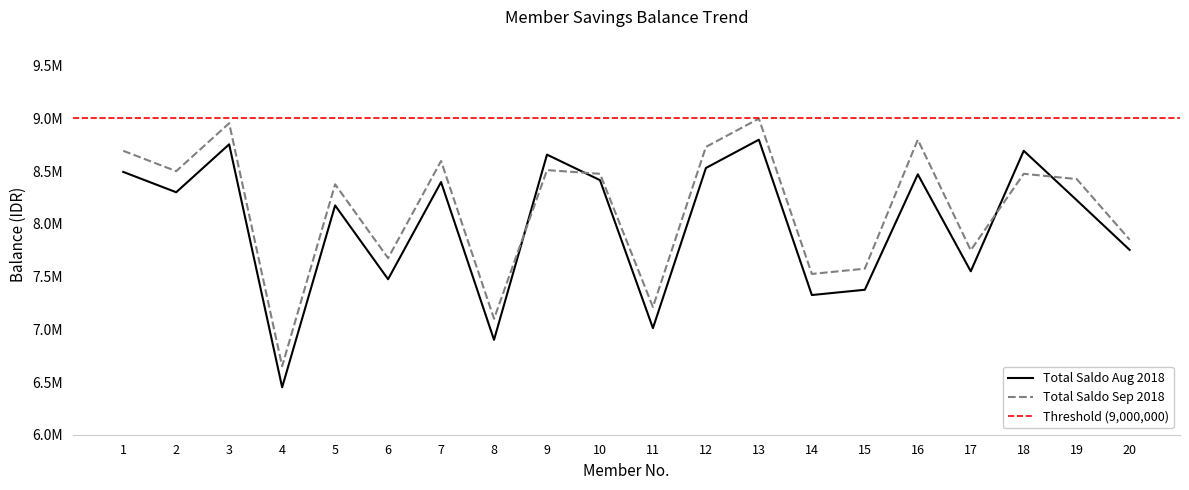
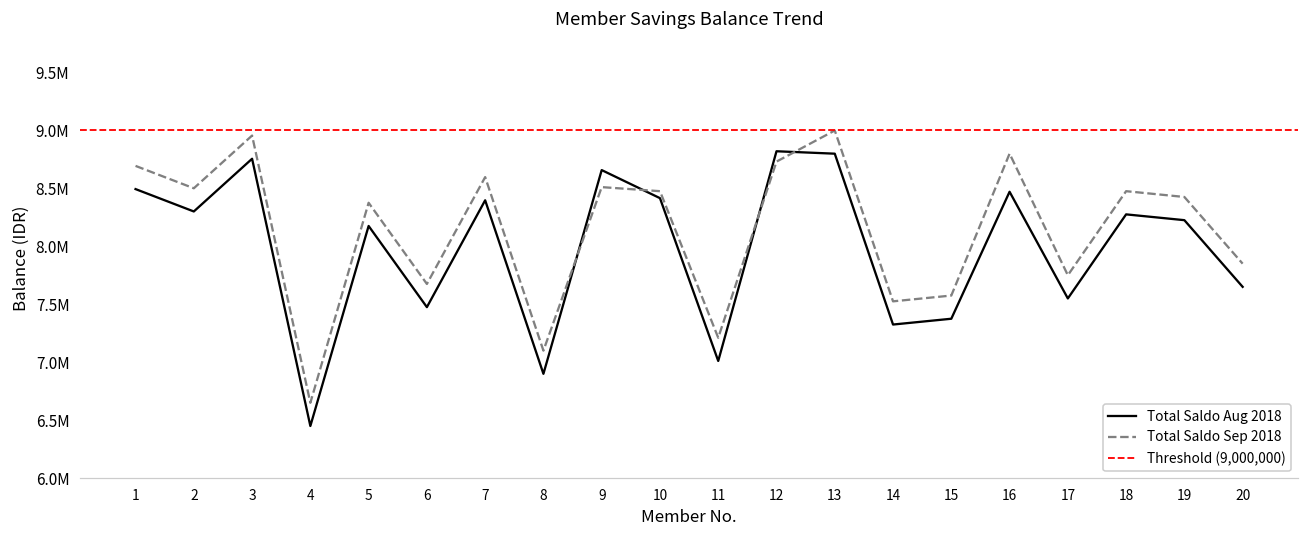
Total Saldo Aug 2018, 12: 8530000 -> 8820000
Total Saldo Aug 2018, 18: 8690000 -> 8280000
Total Saldo Aug 2018, 20: 7750000 -> 7650000
